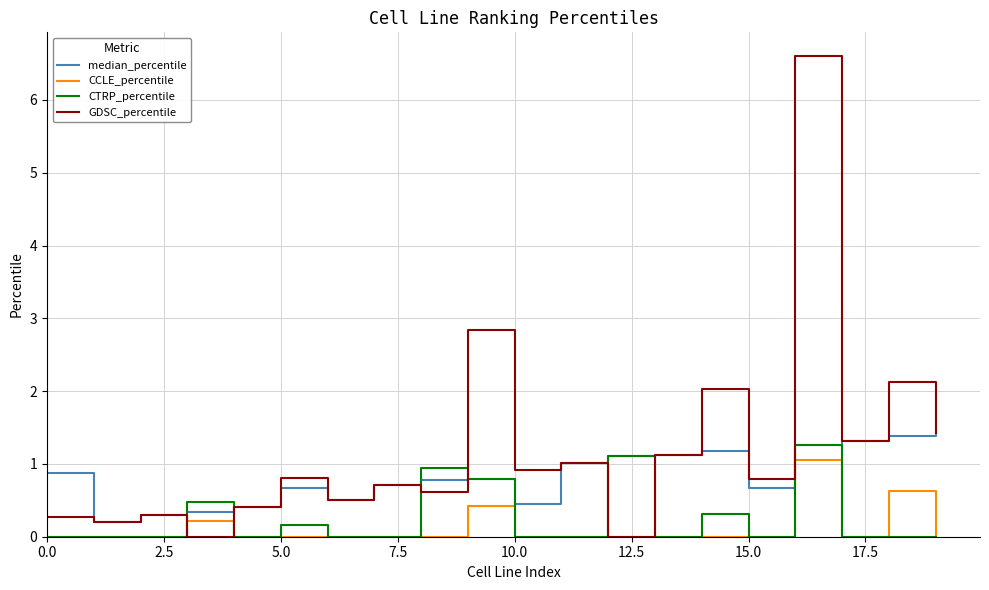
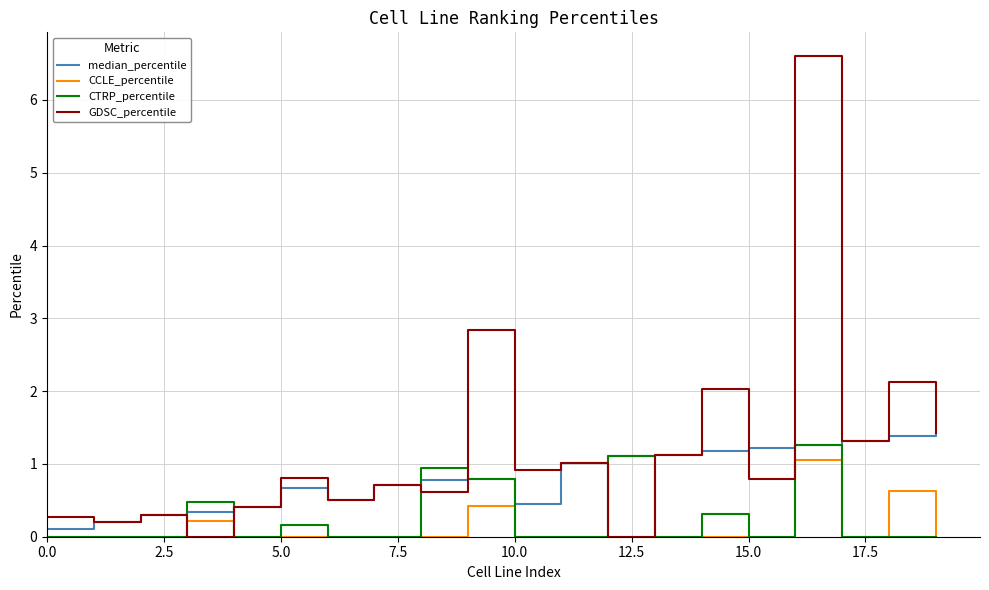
median_percentile, 0.0: 0.9 -> 0.1
median_percentile, 15.0: 0.7 -> 1.2
